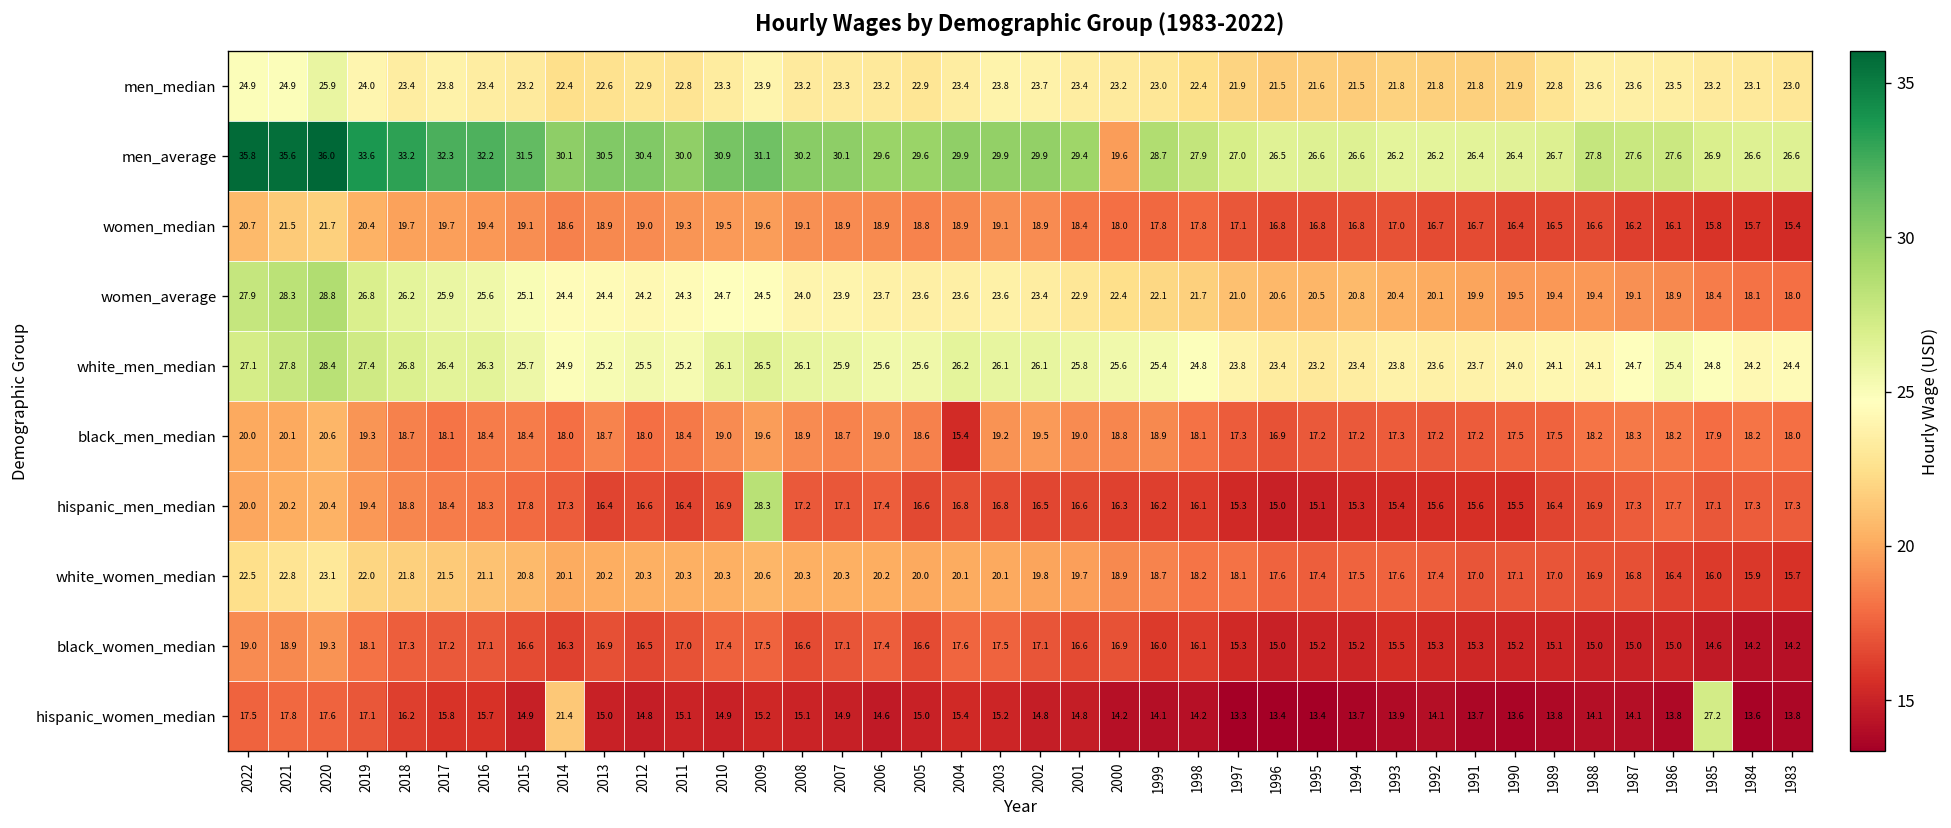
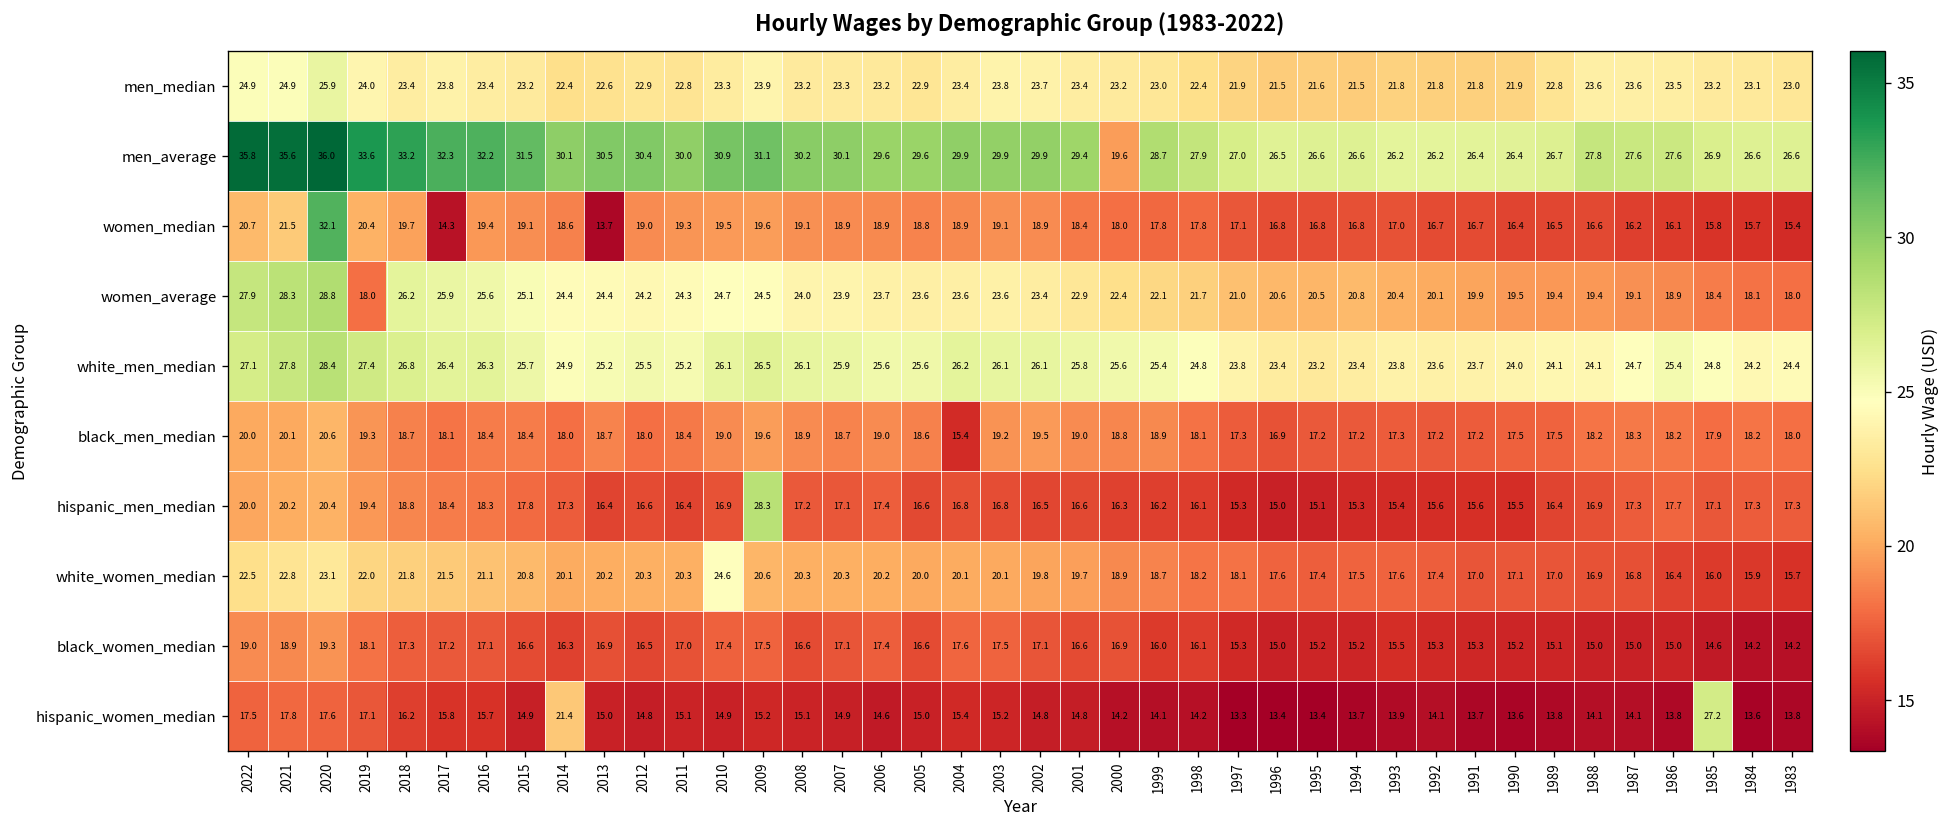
women_median, 2020: 21.7 -> 32.1
women_median, 2017: 19.7 -> 14.3
women_median, 2013: 18.9 -> 13.7
women_average, 2019: 26.8 -> 18.0
white_women_median, 2010: 20.3 -> 24.6
